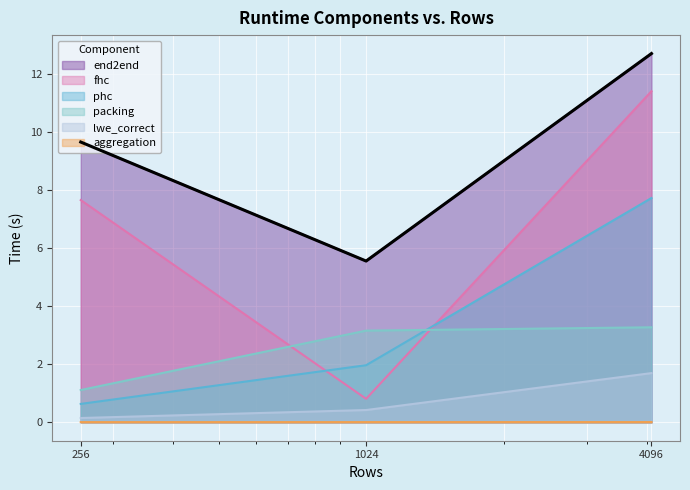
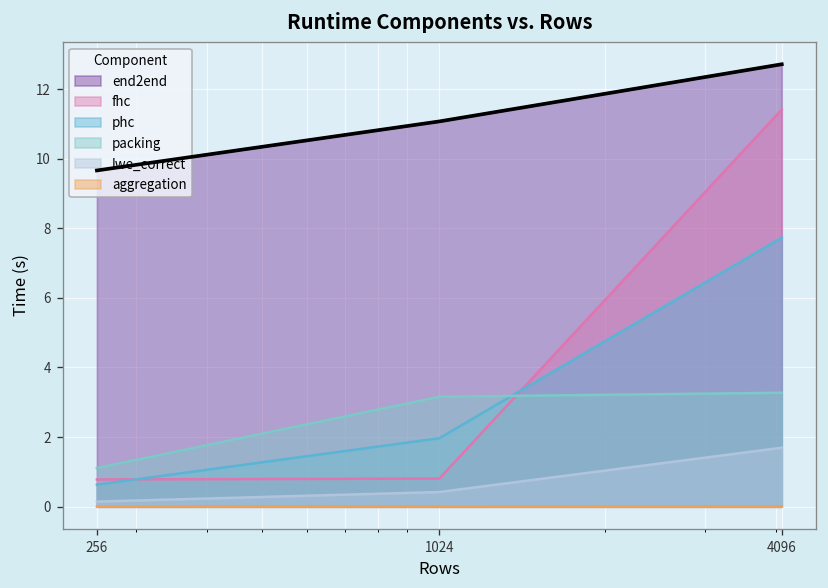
fhc, 256: 7.7 -> 0.8
end2end, 1024: 5.6 -> 11.1
